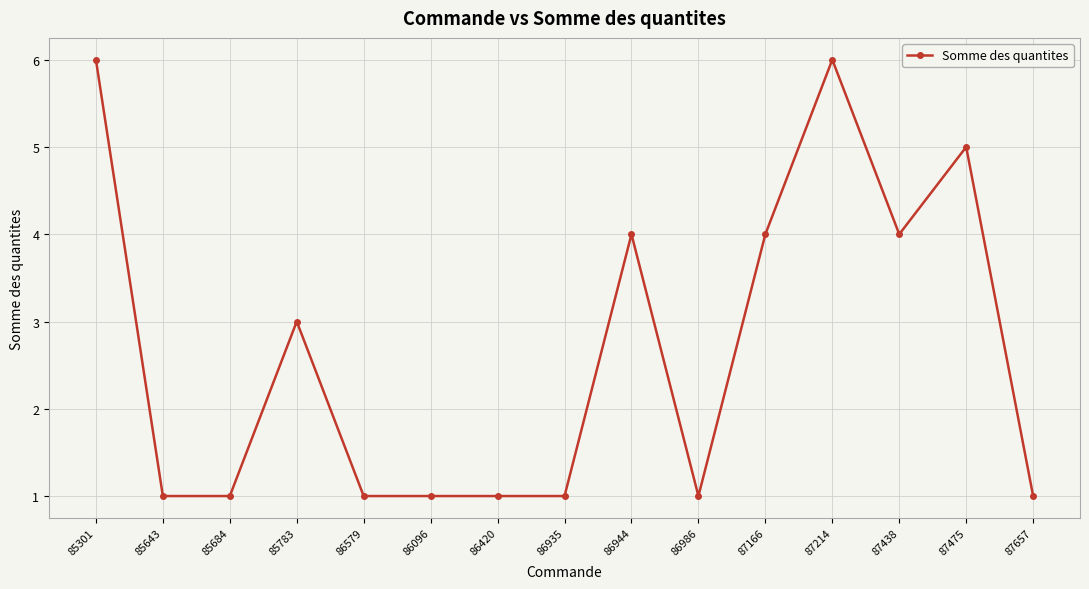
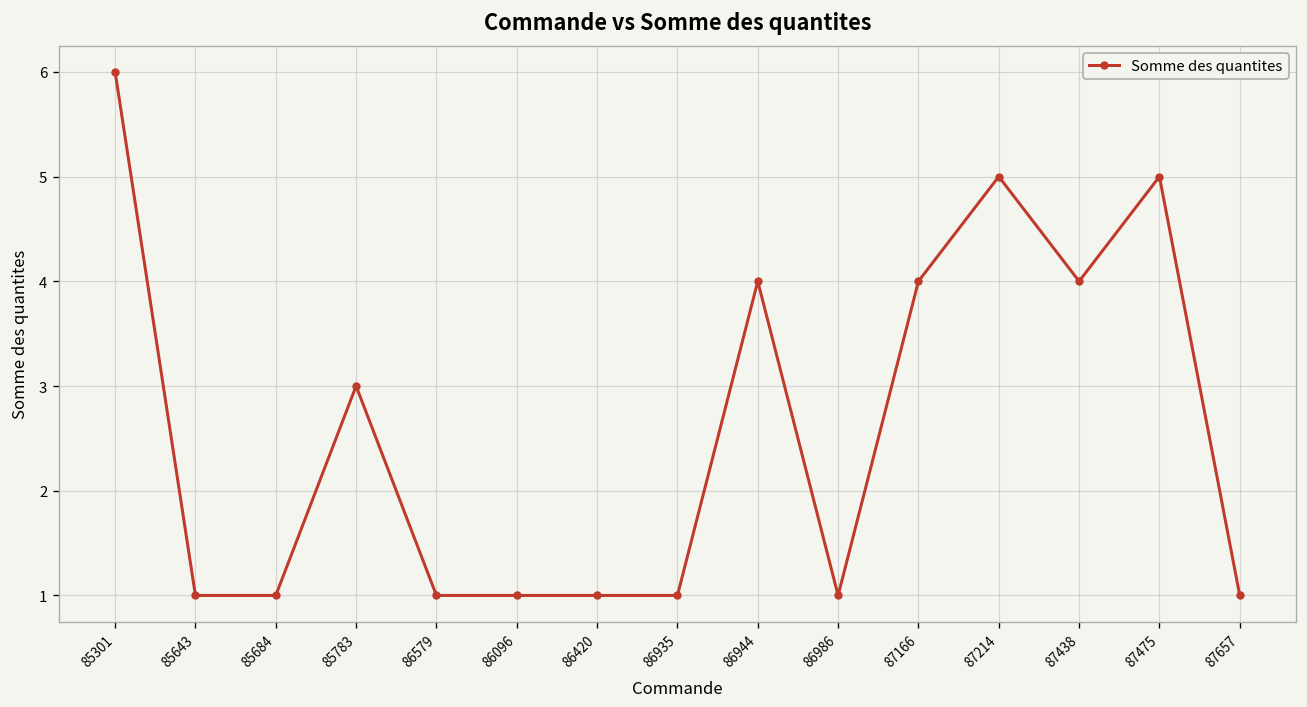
87214: 6 -> 5
